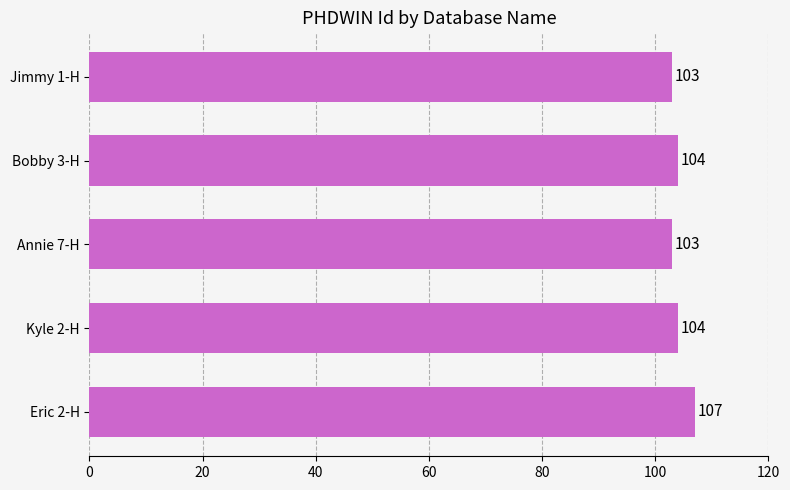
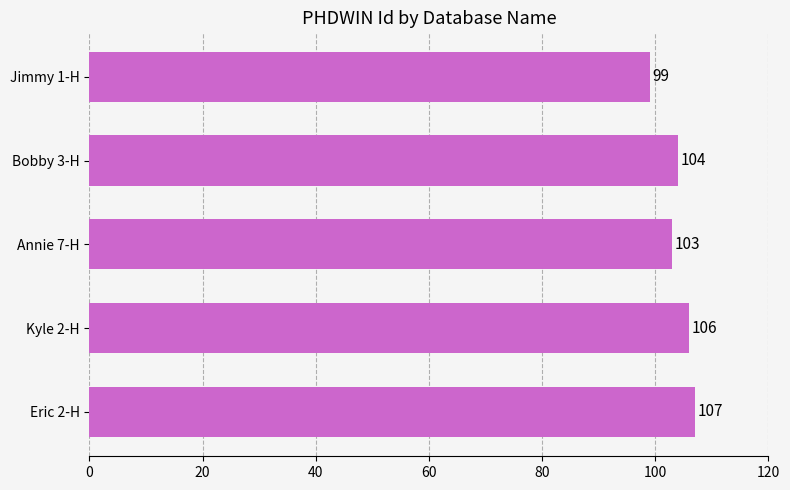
Jimmy 1-H: 103 -> 99
Kyle 2-H: 104 -> 106
